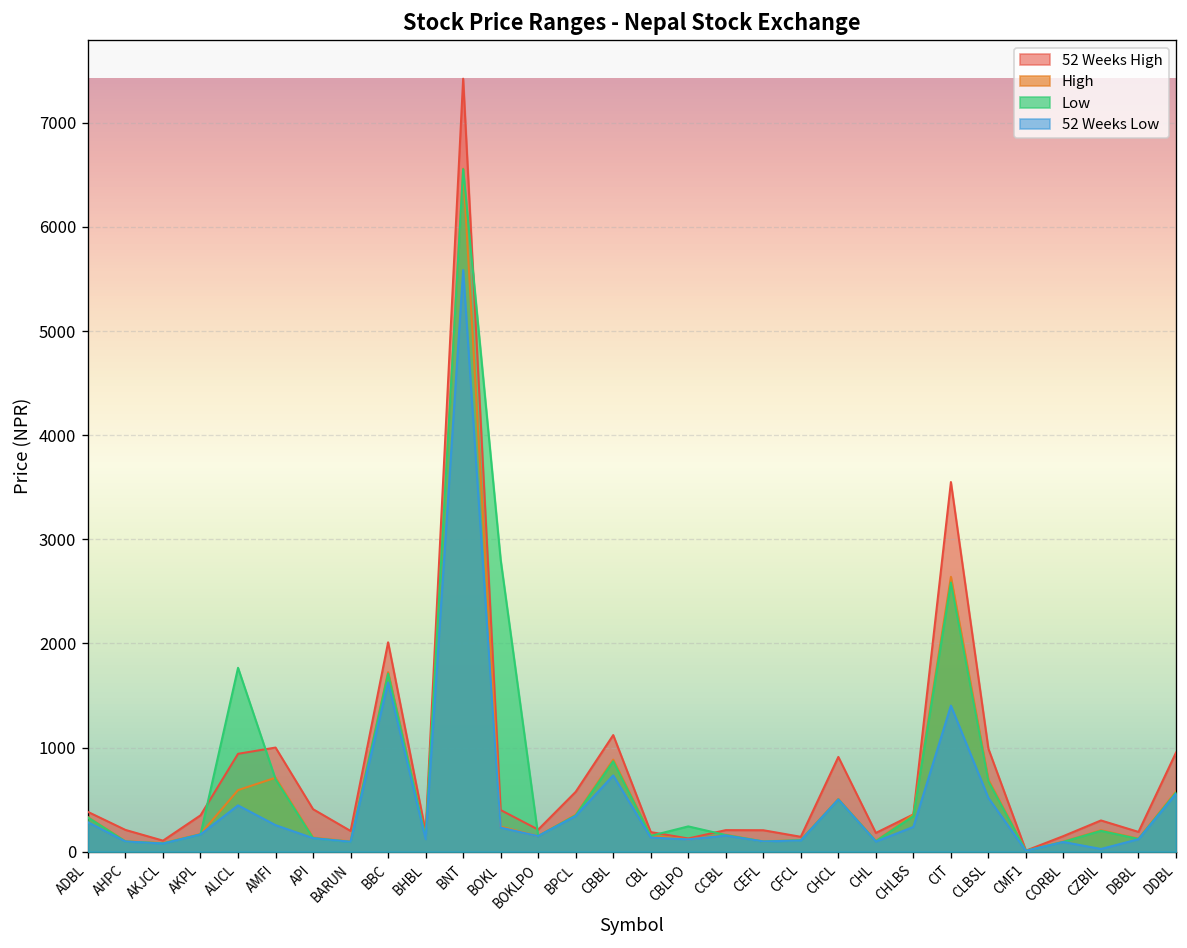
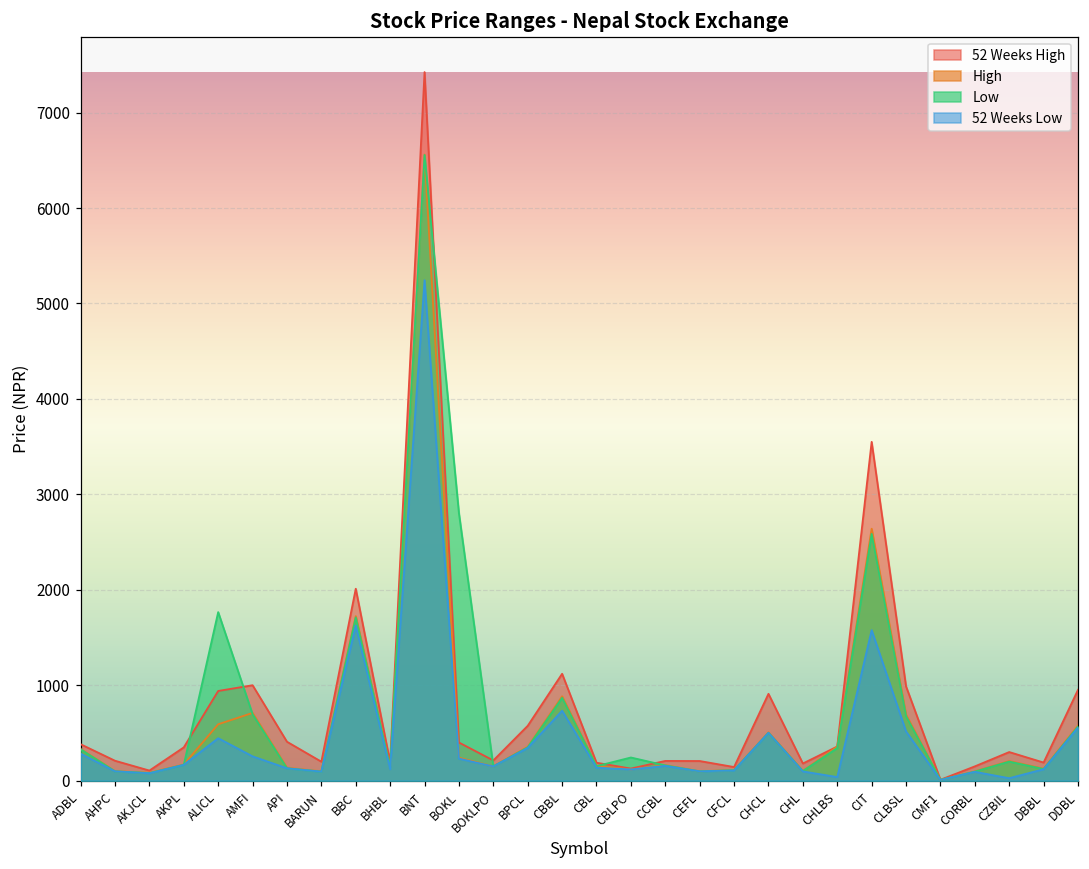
52 Weeks Low, BNT: 5600 -> 5200
52 Weeks Low, CHLBS: 200 -> 0
52 Weeks Low, CIT: 1400 -> 1600
